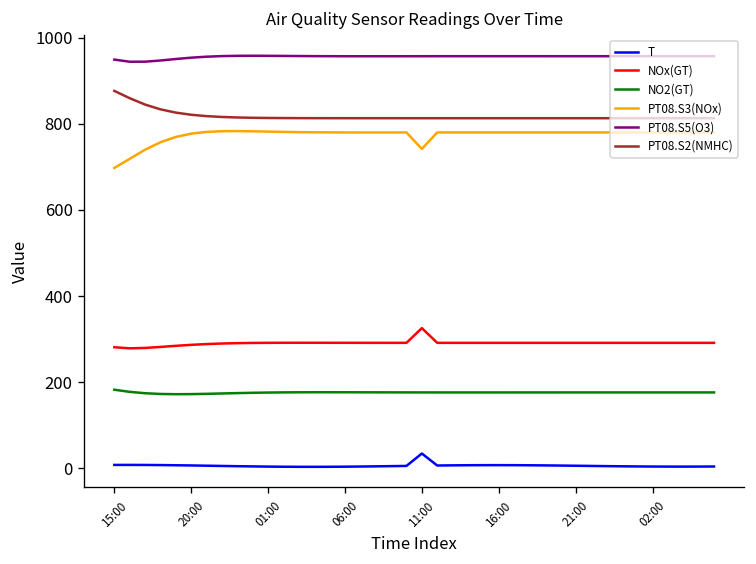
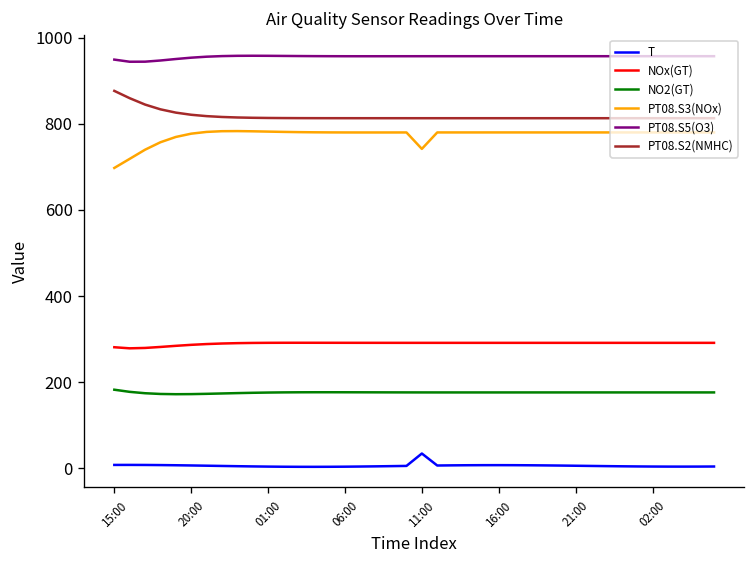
NOx(GT), 11:00: 330 -> 290
